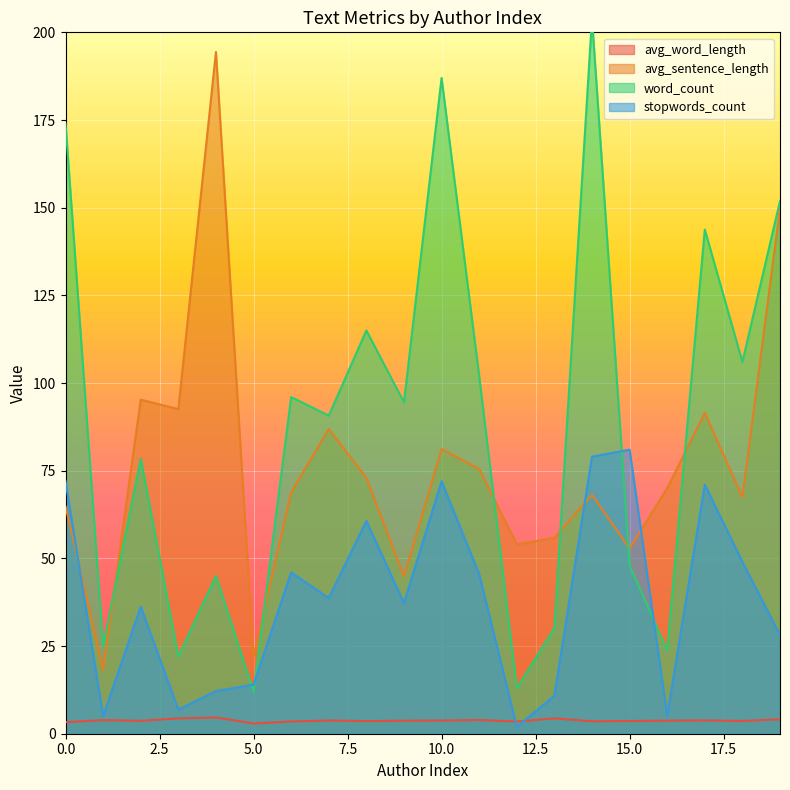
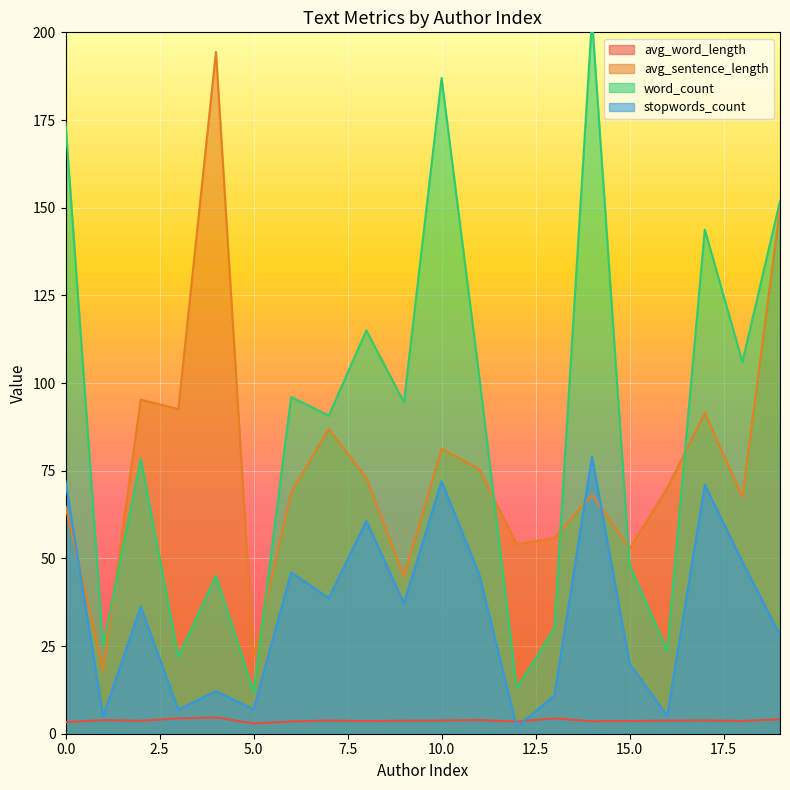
stopwords_count, 5.0: 14 -> 7
stopwords_count, 15.0: 81 -> 20
